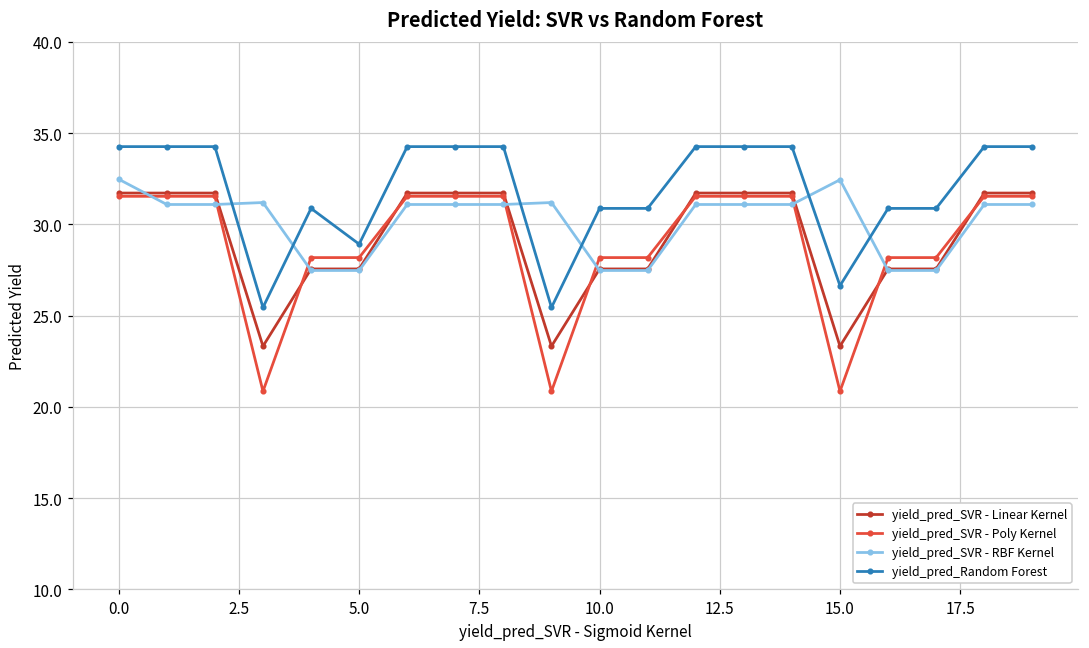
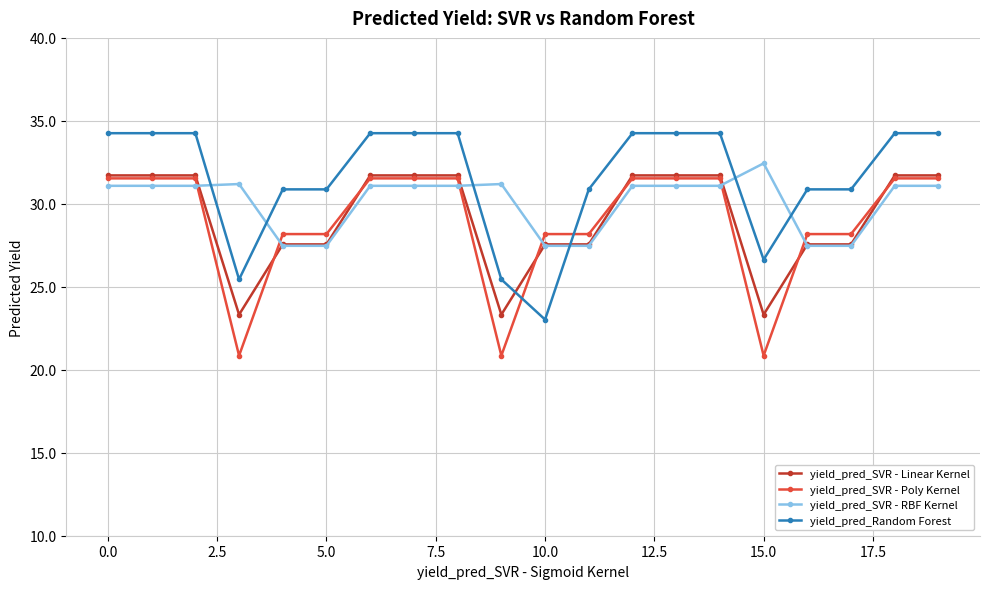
yield_pred_SVR - RBF Kernel, 0.0: 32.5 -> 31.1
yield_pred_Random Forest, 5.0: 28.9 -> 30.9
yield_pred_Random Forest, 10.0: 30.9 -> 23.0
